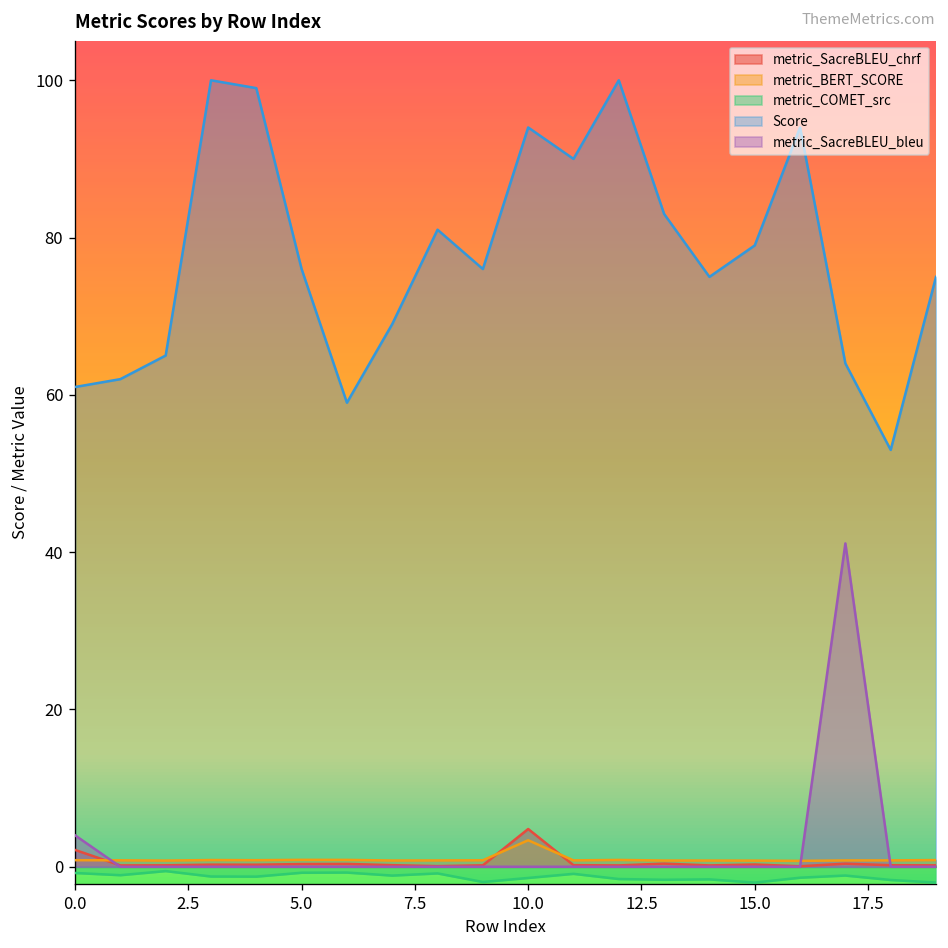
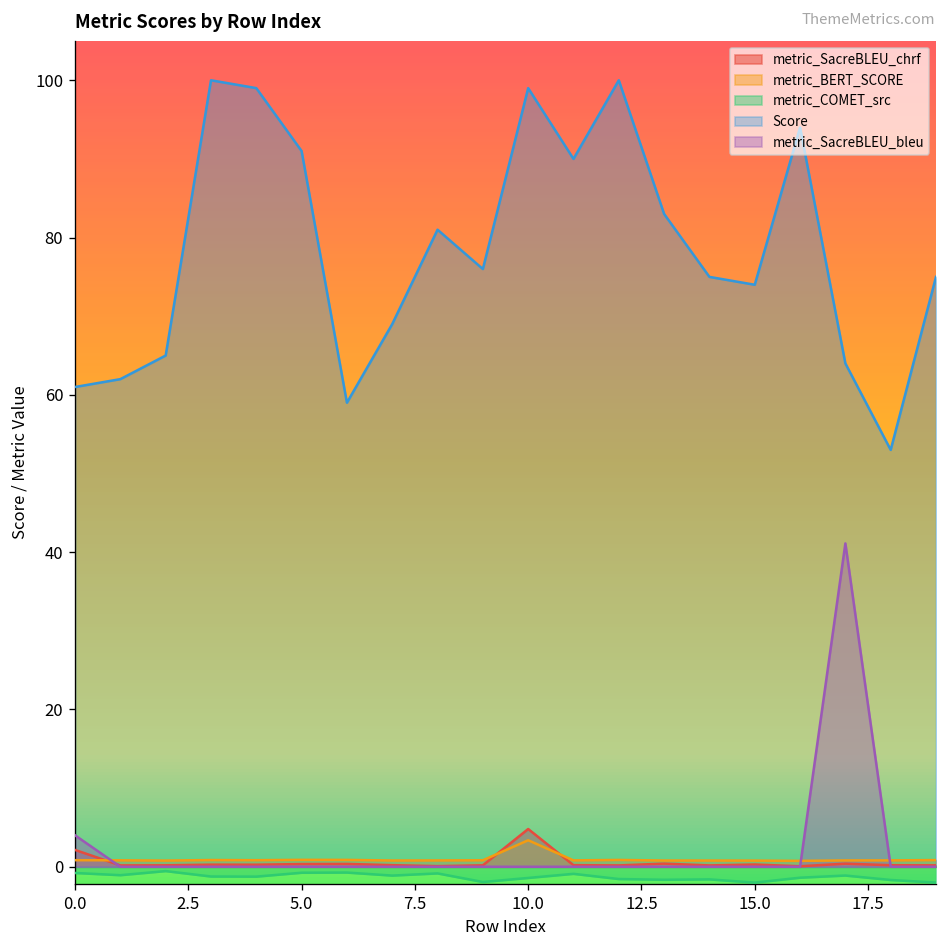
Score, 5.0: 76 -> 91
Score, 10.0: 94 -> 99
Score, 15.0: 79 -> 74
